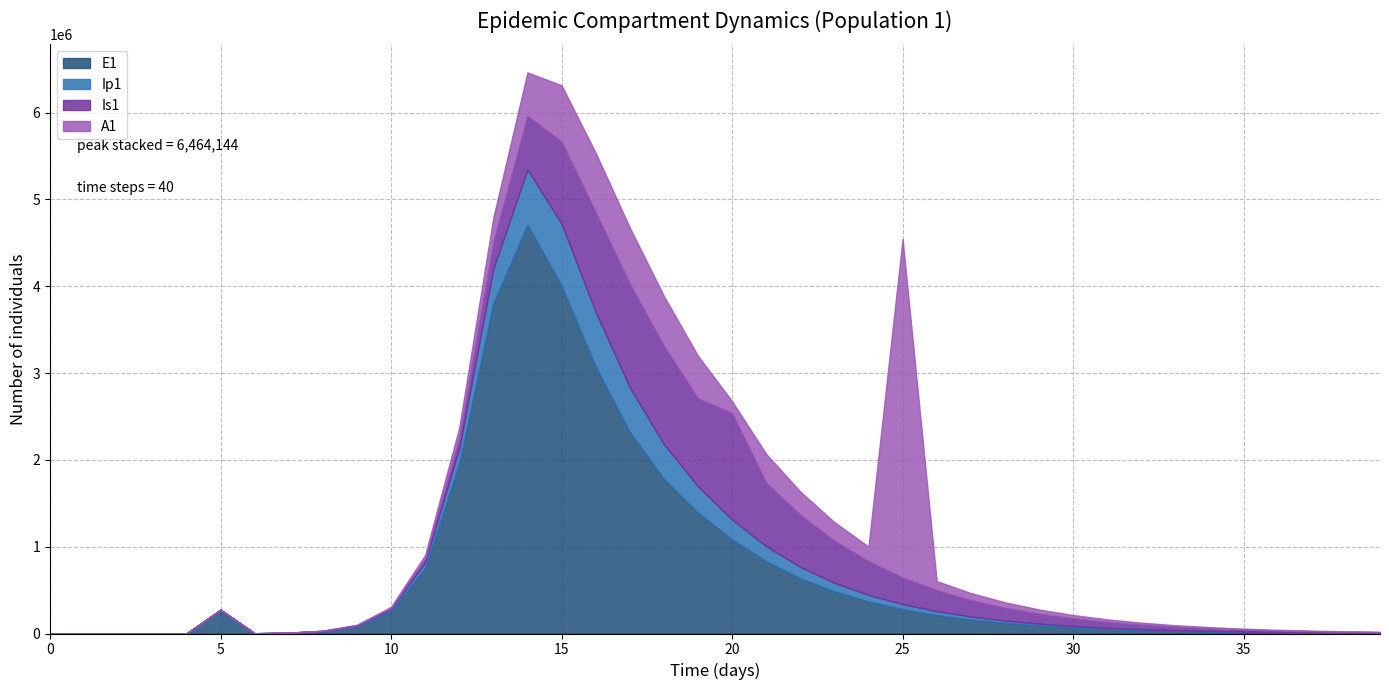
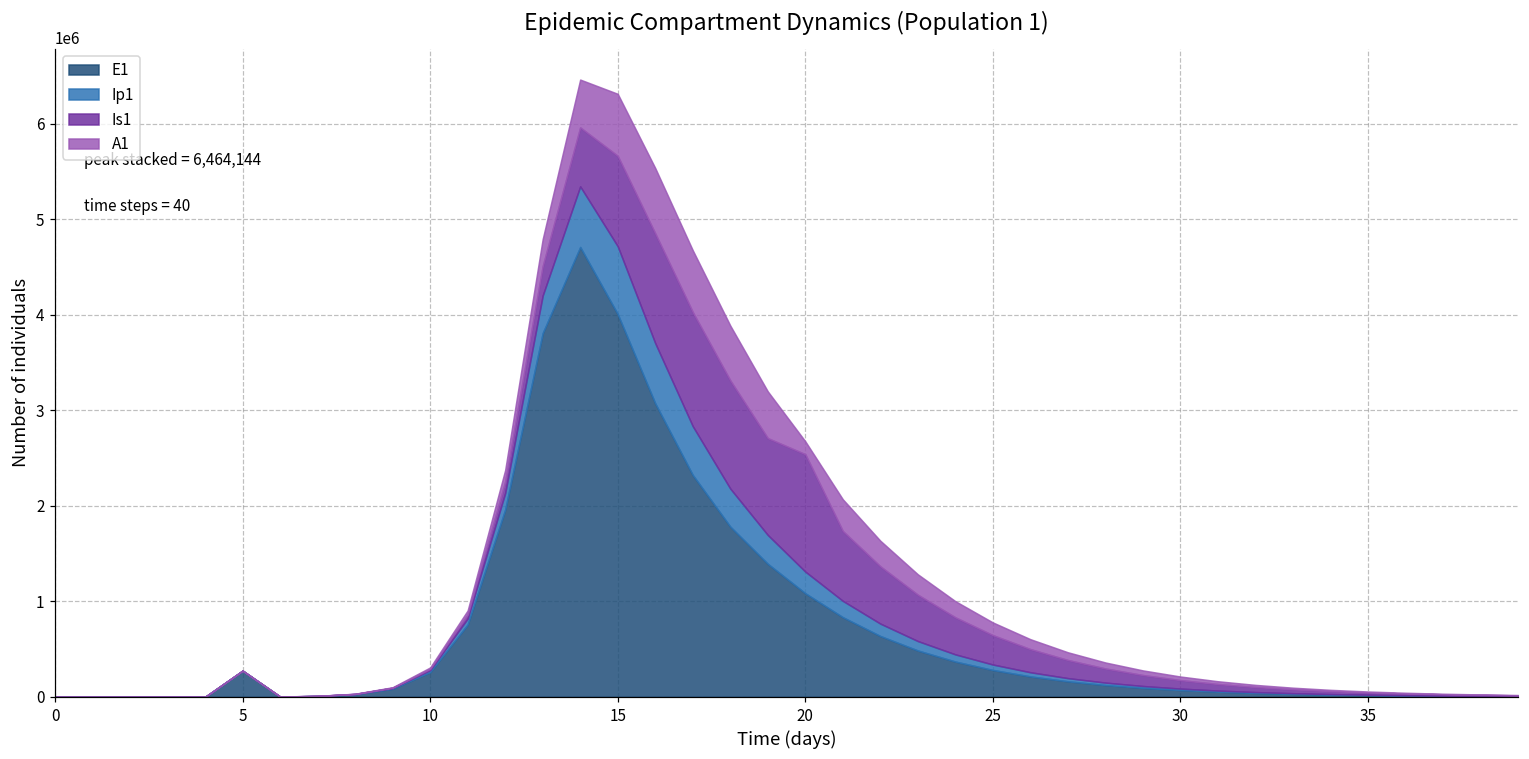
A1, 25: 3900000 -> 100000
